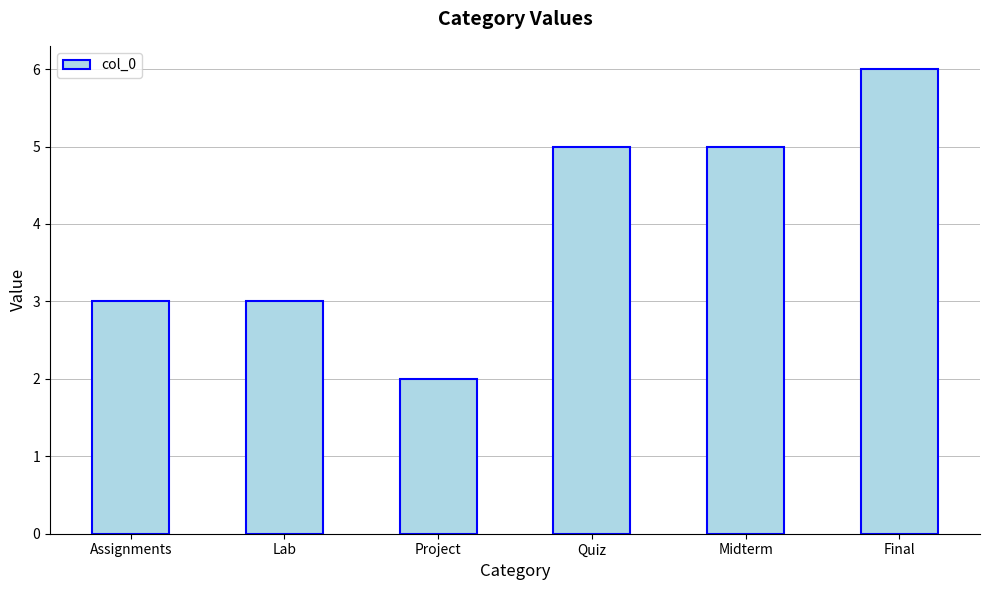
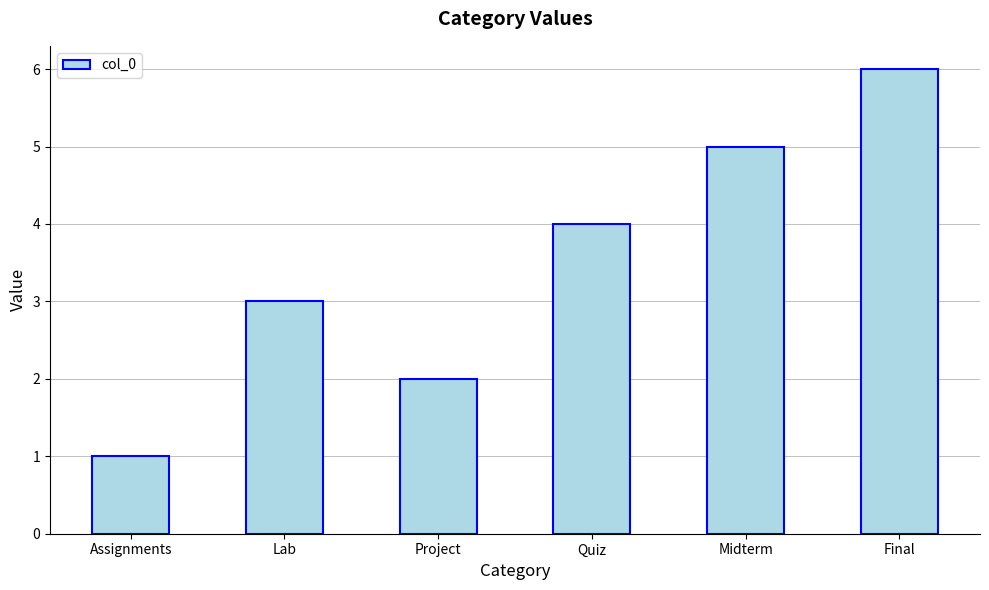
Assignments: 3 -> 1
Quiz: 5 -> 4
